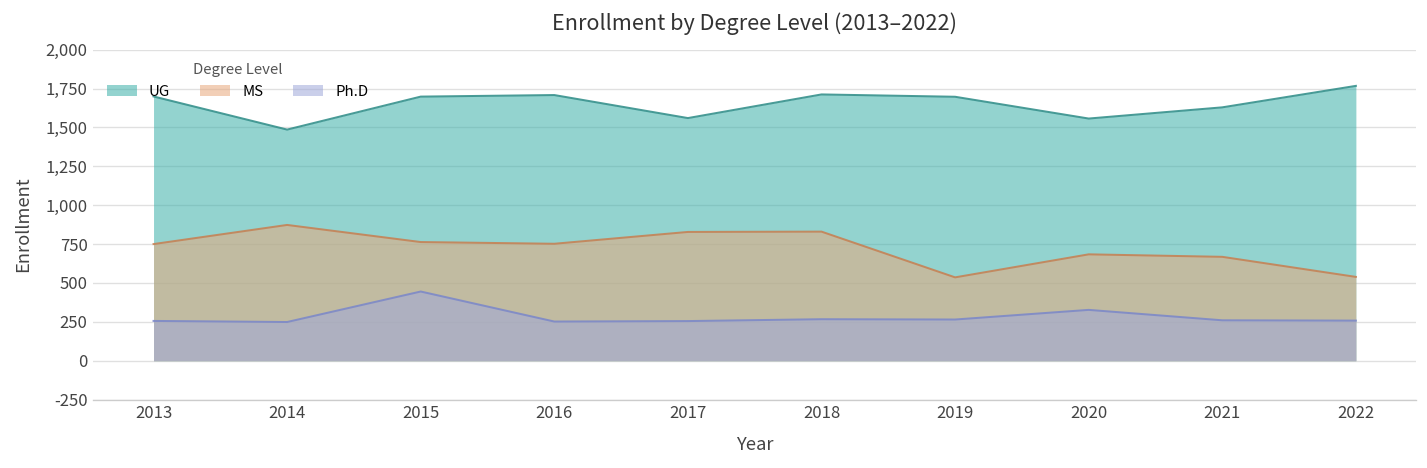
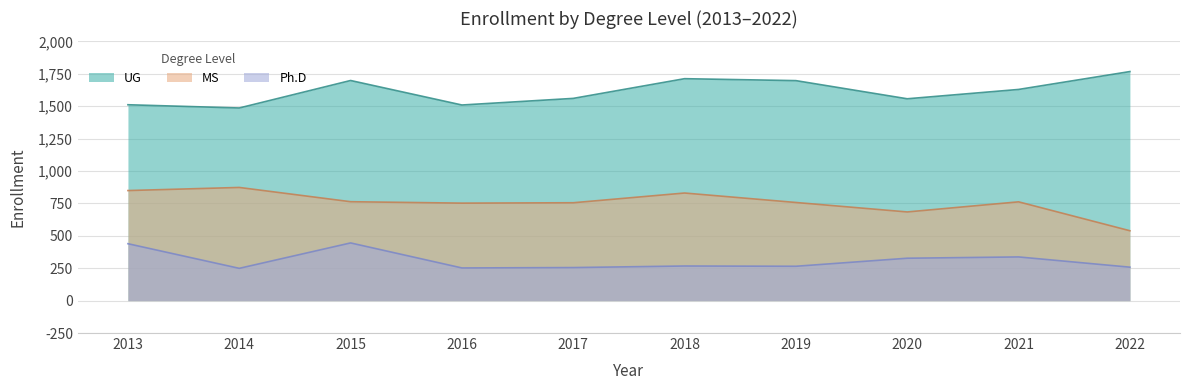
UG, 2013: 1,700 -> 1,510
MS, 2013: 750 -> 850
Ph.D, 2013: 260 -> 440
UG, 2016: 1,710 -> 1,510
MS, 2017: 830 -> 760
MS, 2019: 540 -> 760
MS, 2021: 670 -> 760
Ph.D, 2021: 260 -> 340
